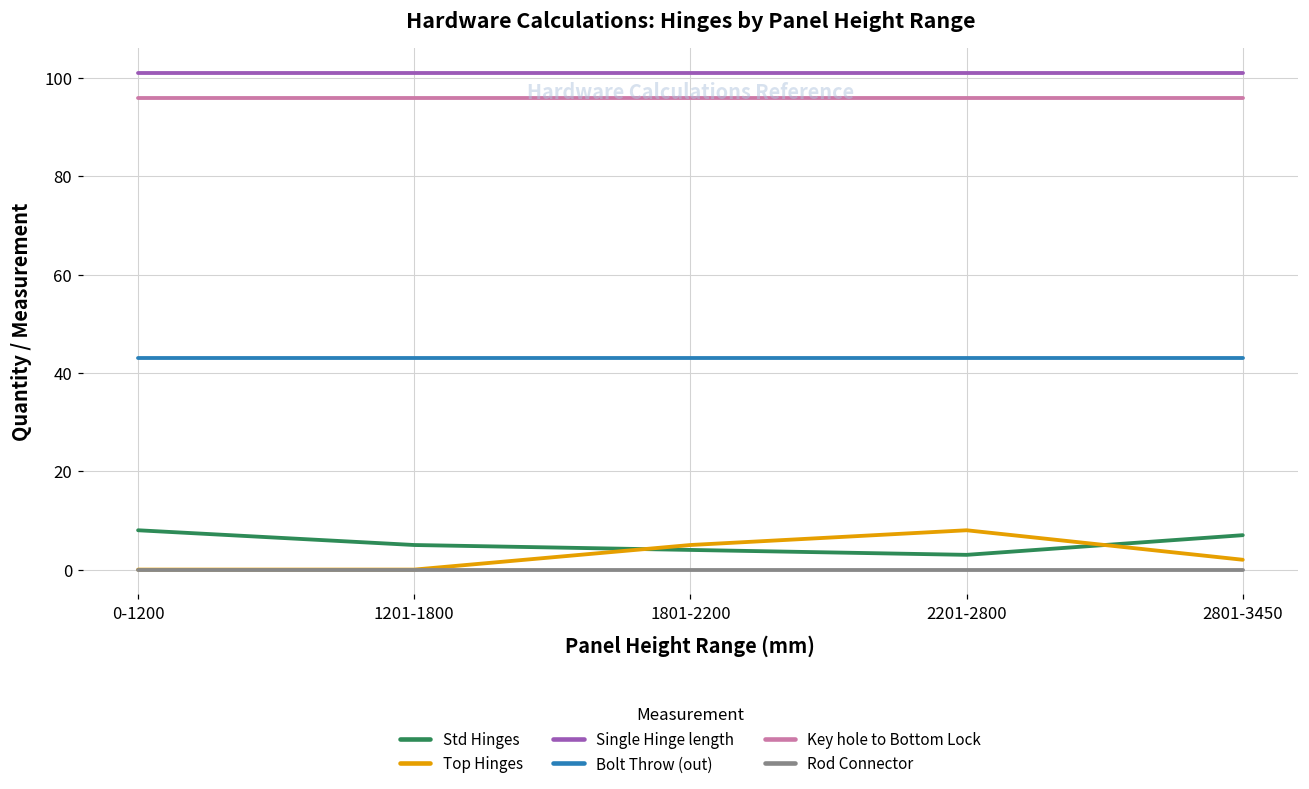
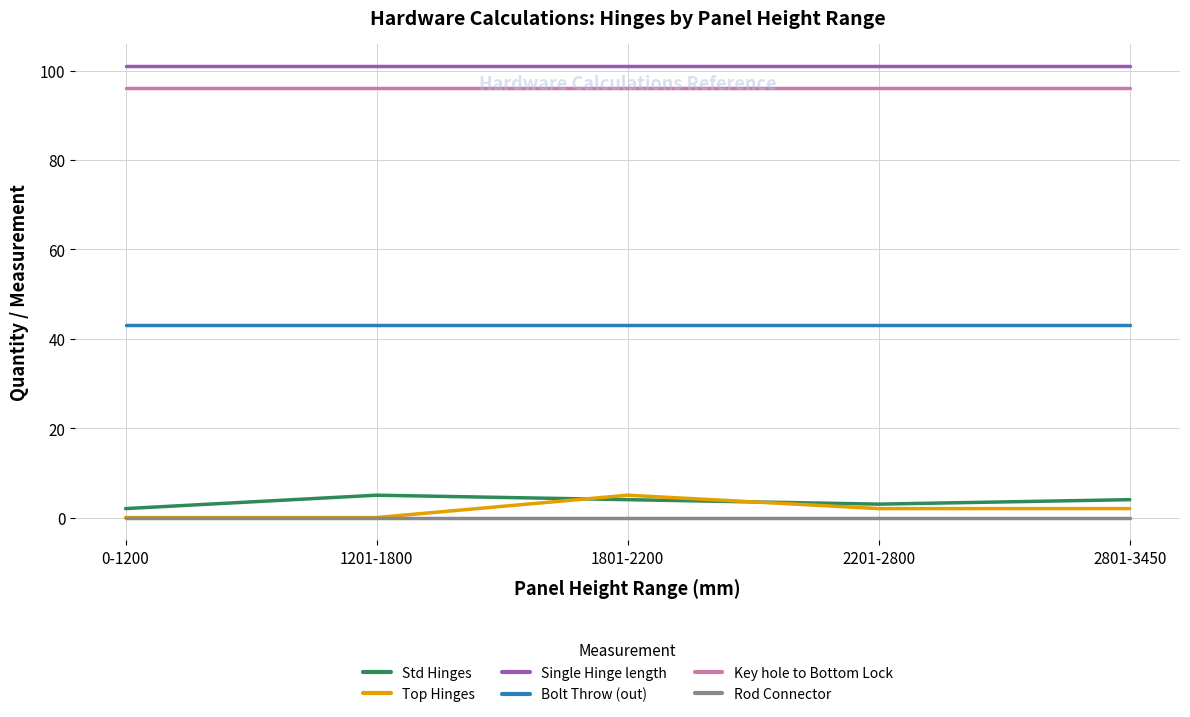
Std Hinges, 0-1200: 8 -> 2
Top Hinges, 2201-2800: 8 -> 2
Std Hinges, 2801-3450: 7 -> 4
